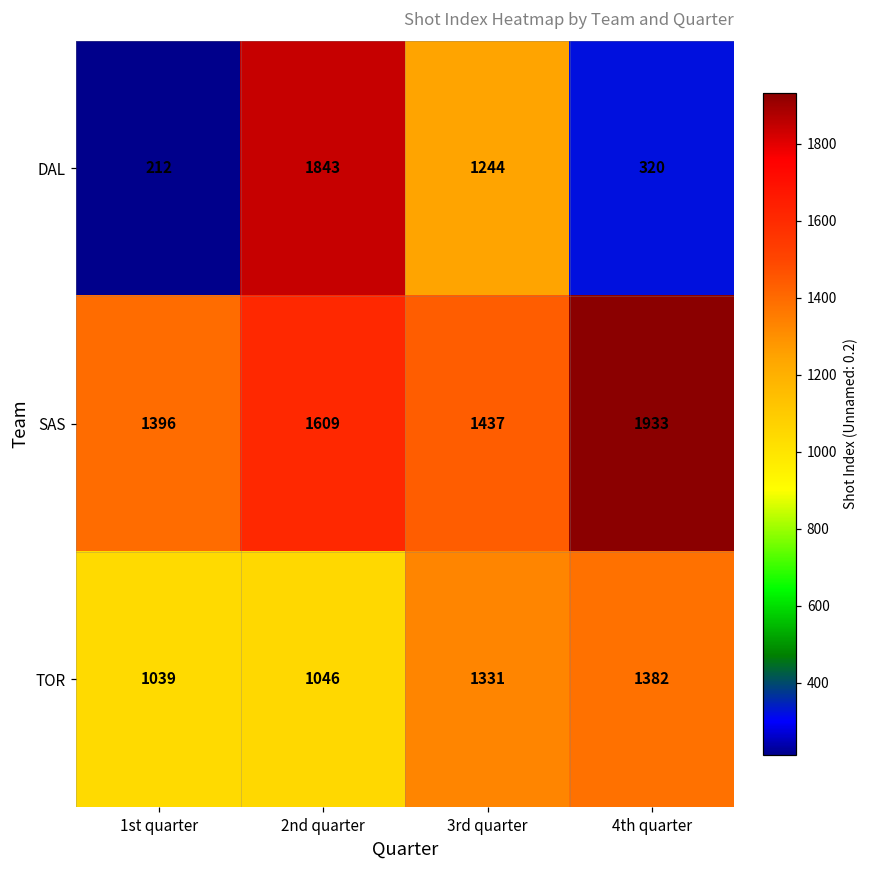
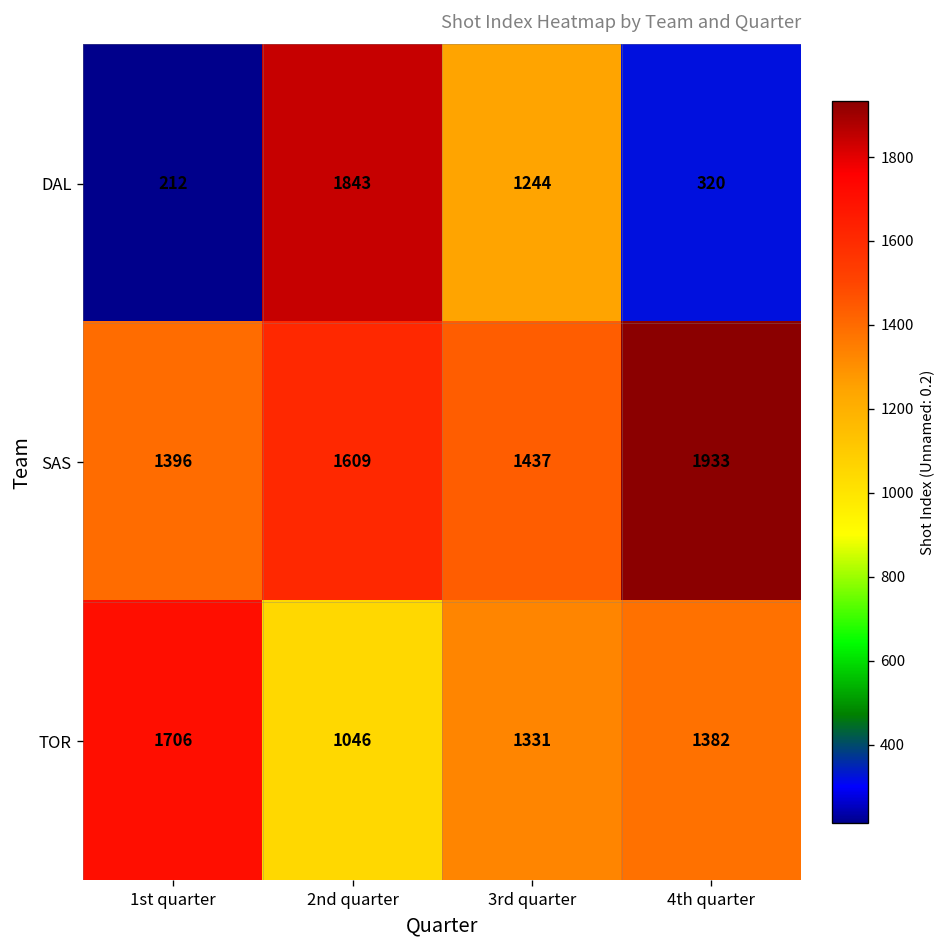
TOR, 1st quarter: 1039 -> 1706
